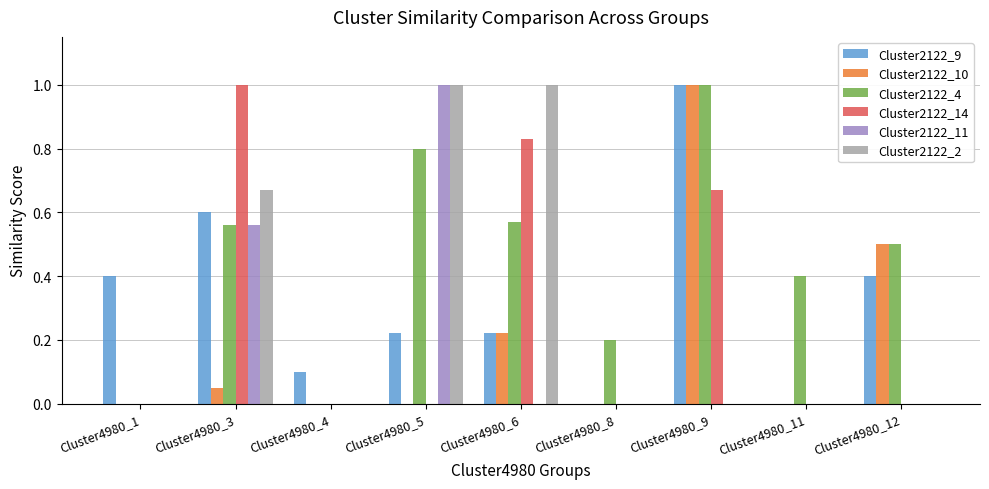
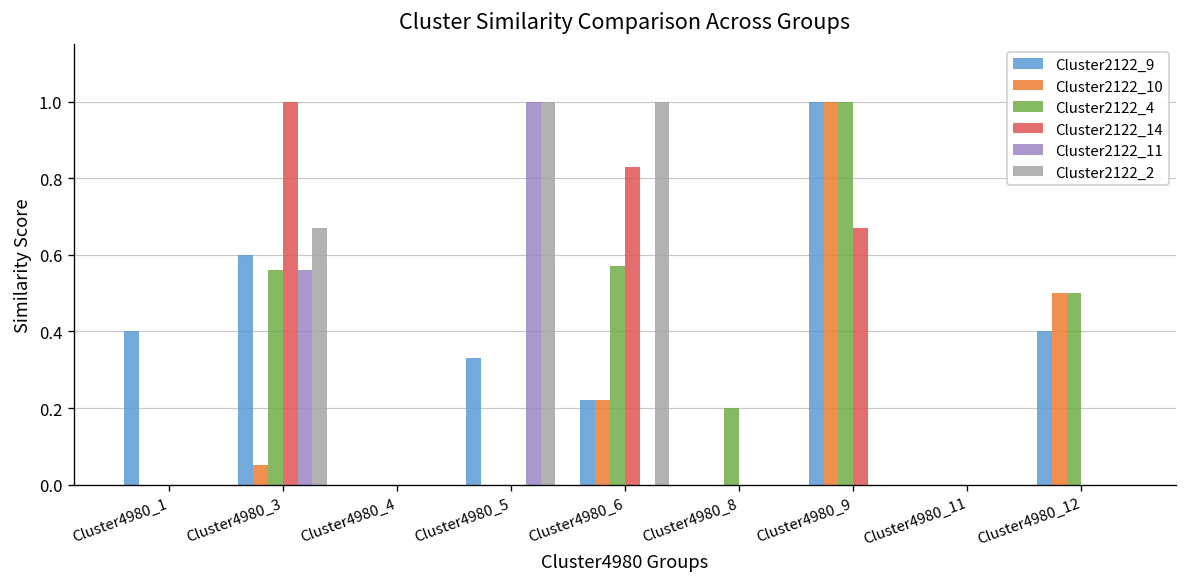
Cluster2122_9, Cluster4980_4: 0.1 -> 0.0
Cluster2122_9, Cluster4980_5: 0.22 -> 0.33
Cluster2122_4, Cluster4980_5: 0.8 -> 0.0
Cluster2122_4, Cluster4980_11: 0.4 -> 0.0
